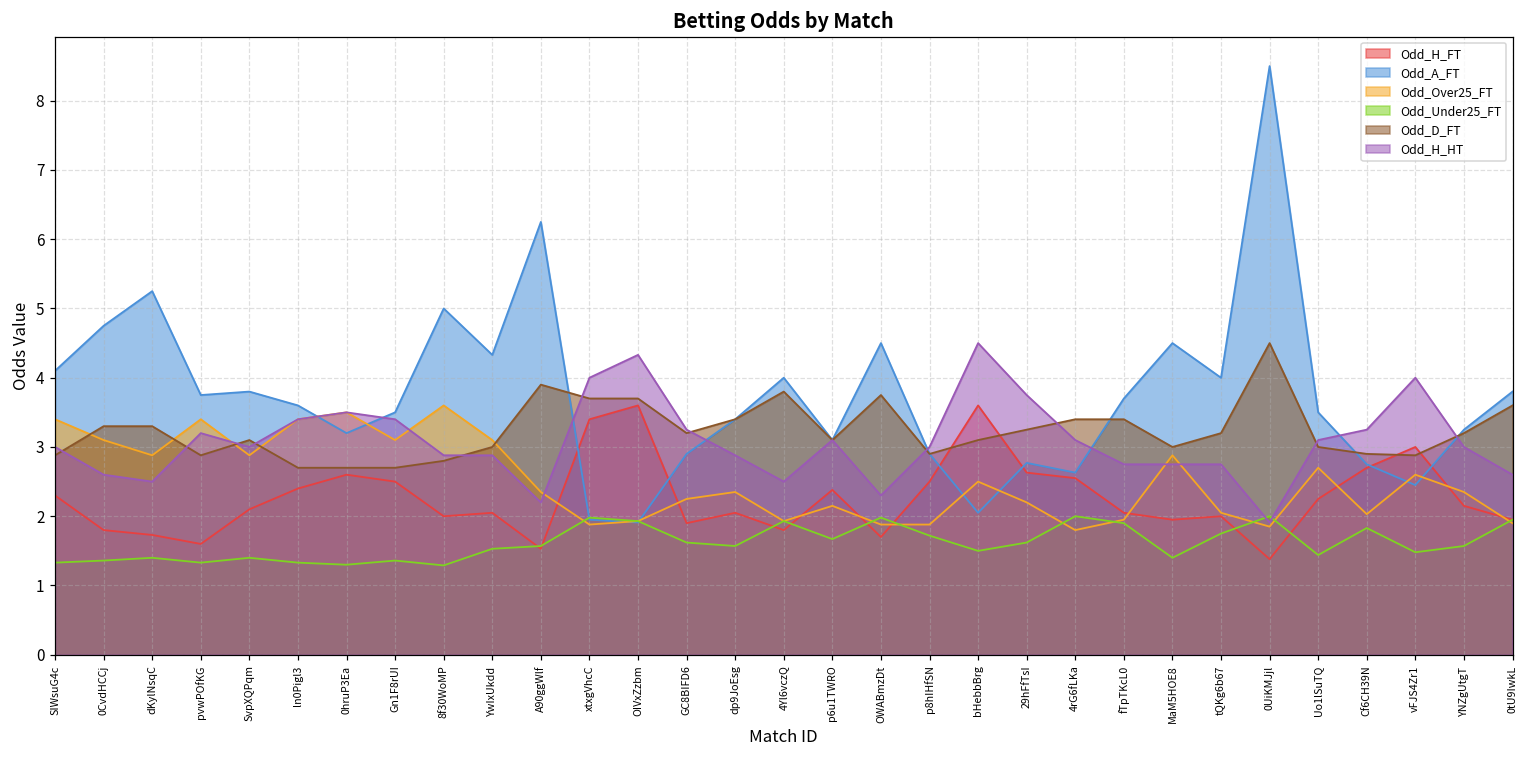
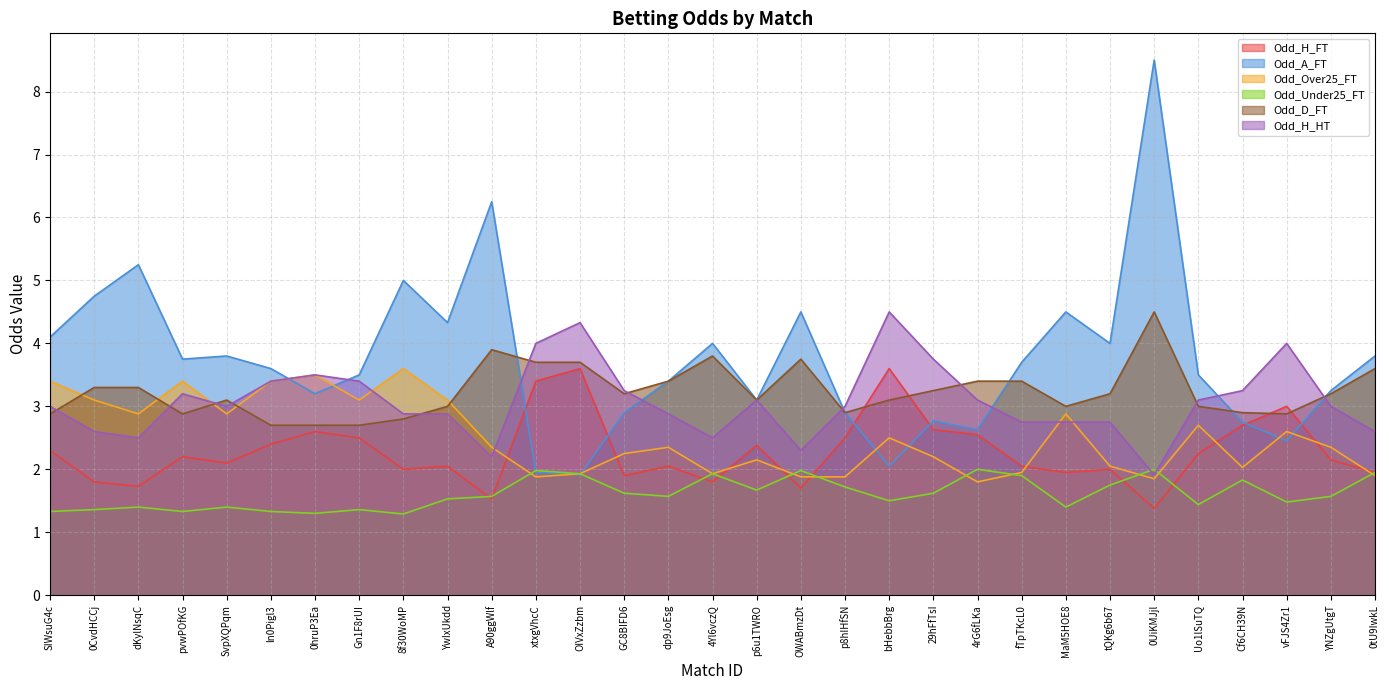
Odd_H_FT, pvwPOfKG: 1.6 -> 2.2
